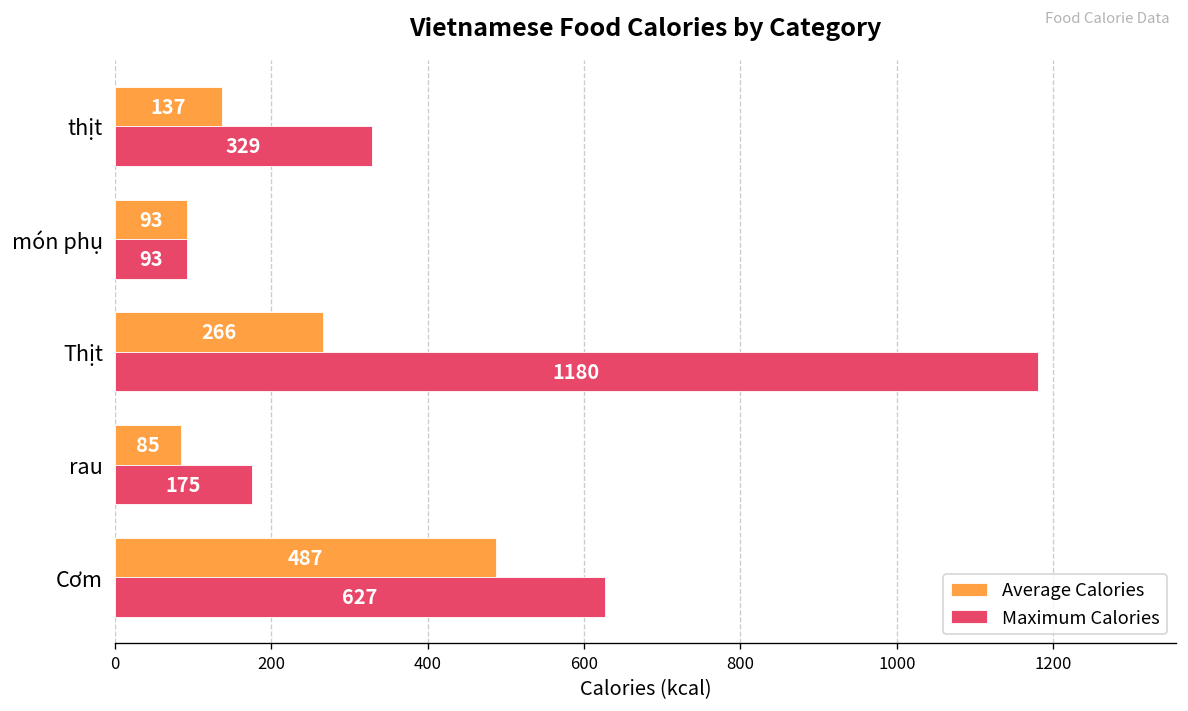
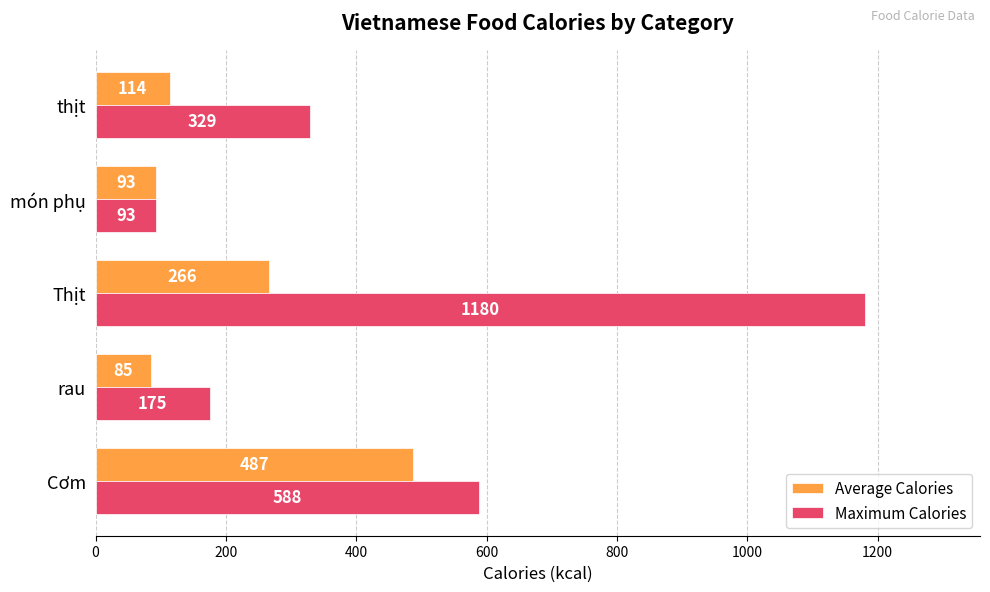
Average Calories, thịt: 137 -> 114
Maximum Calories, Cơm: 627 -> 588
